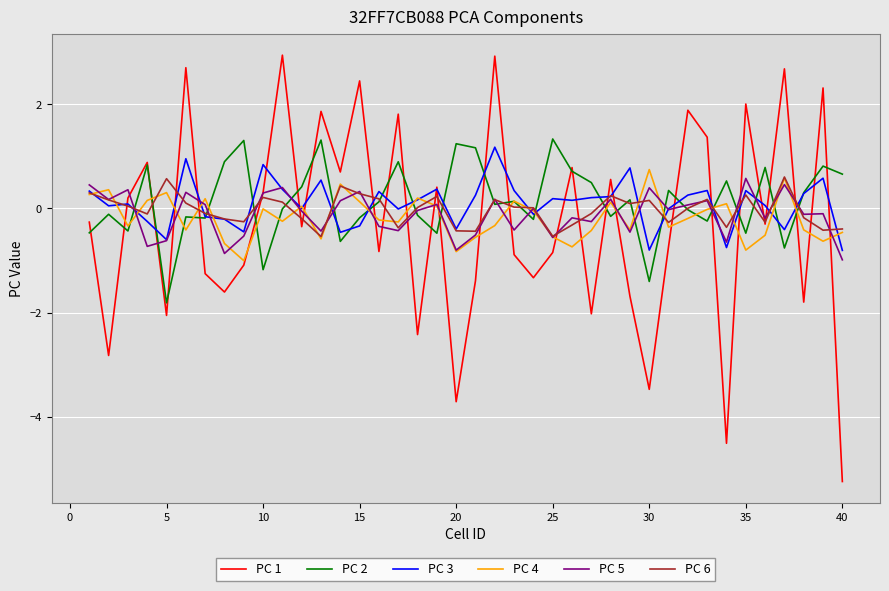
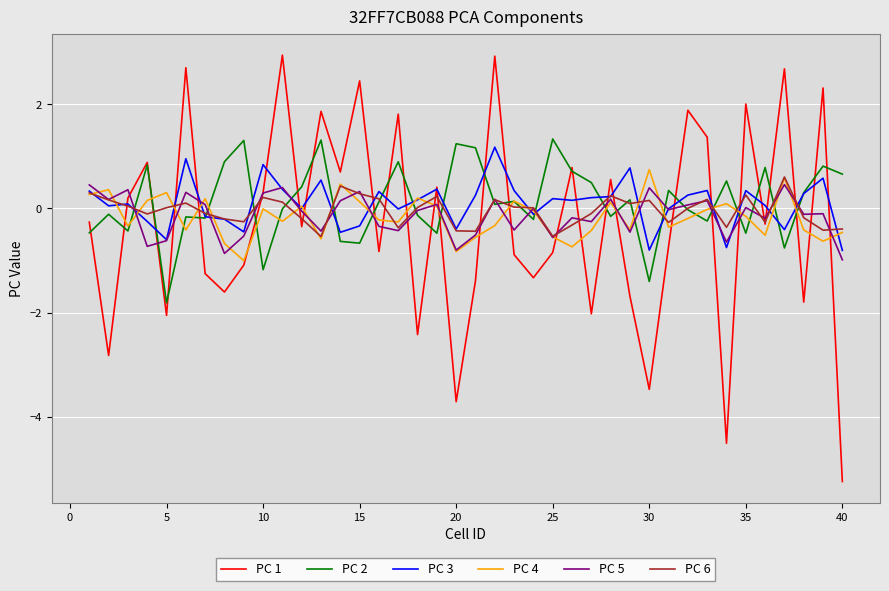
PC 6, 5: 0.6 -> 0.0
PC 2, 15: -0.2 -> -0.7
PC 4, 35: -0.8 -> -0.2
PC 5, 35: 0.6 -> 0.0
